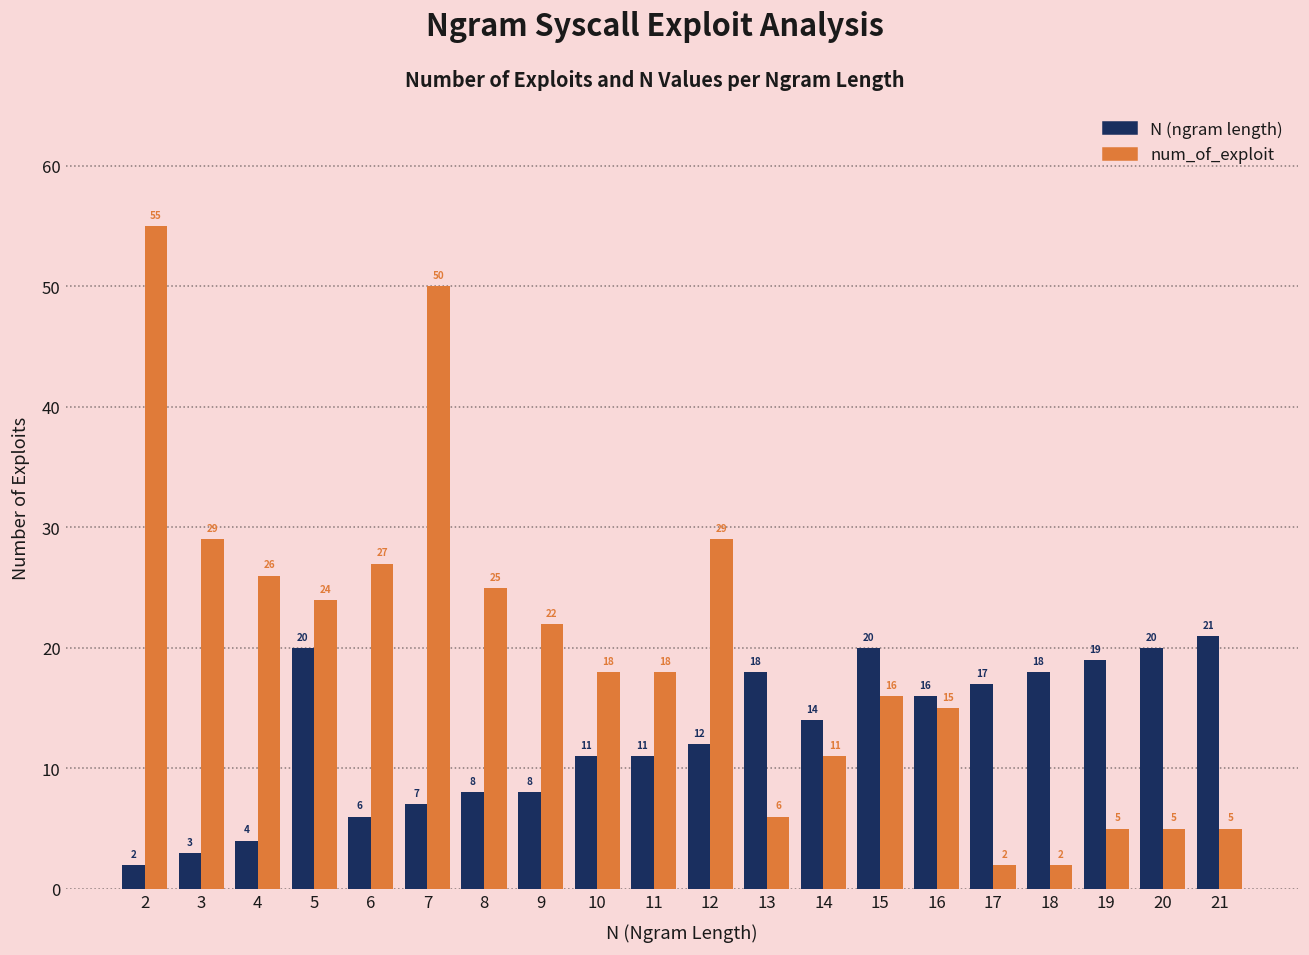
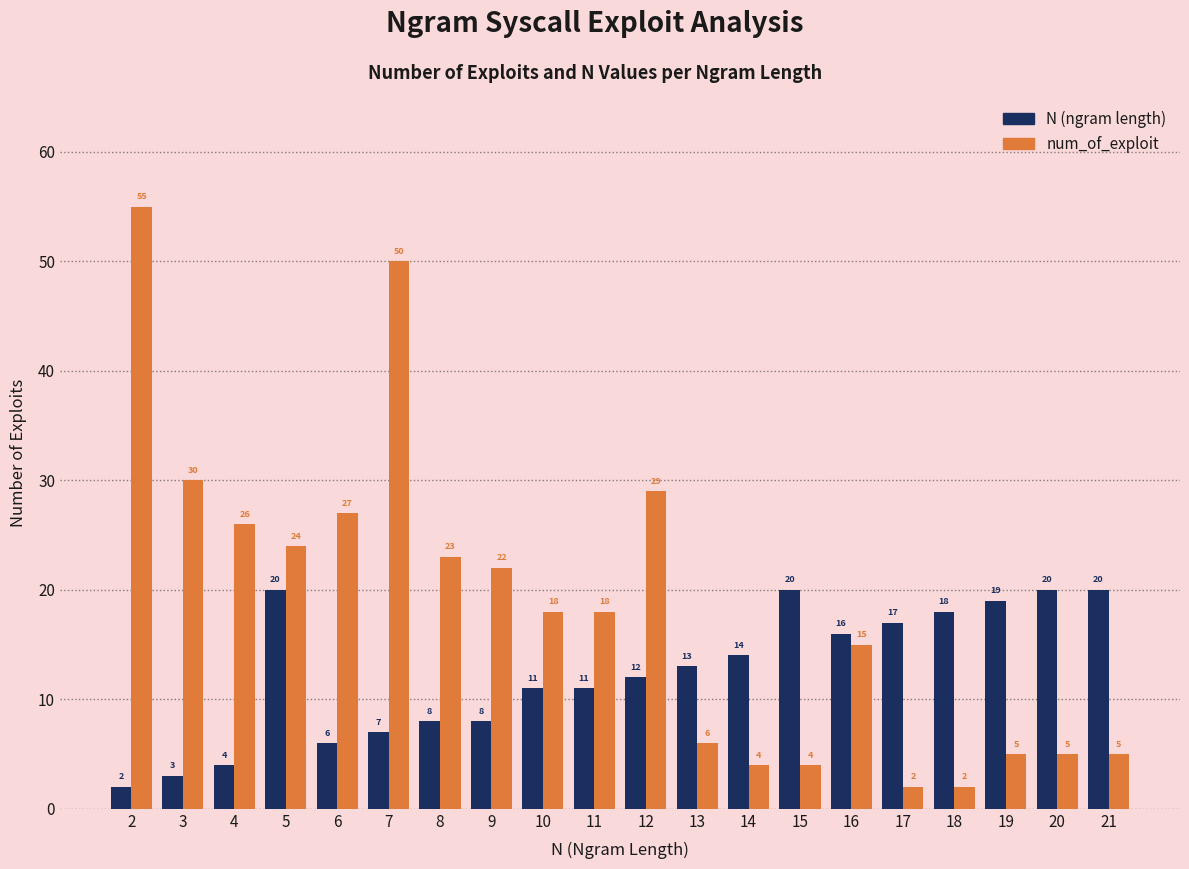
num_of_exploit, 3: 29 -> 30
num_of_exploit, 8: 25 -> 23
N (ngram length), 13: 18 -> 13
num_of_exploit, 14: 11 -> 4
num_of_exploit, 15: 16 -> 4
N (ngram length), 21: 21 -> 20
